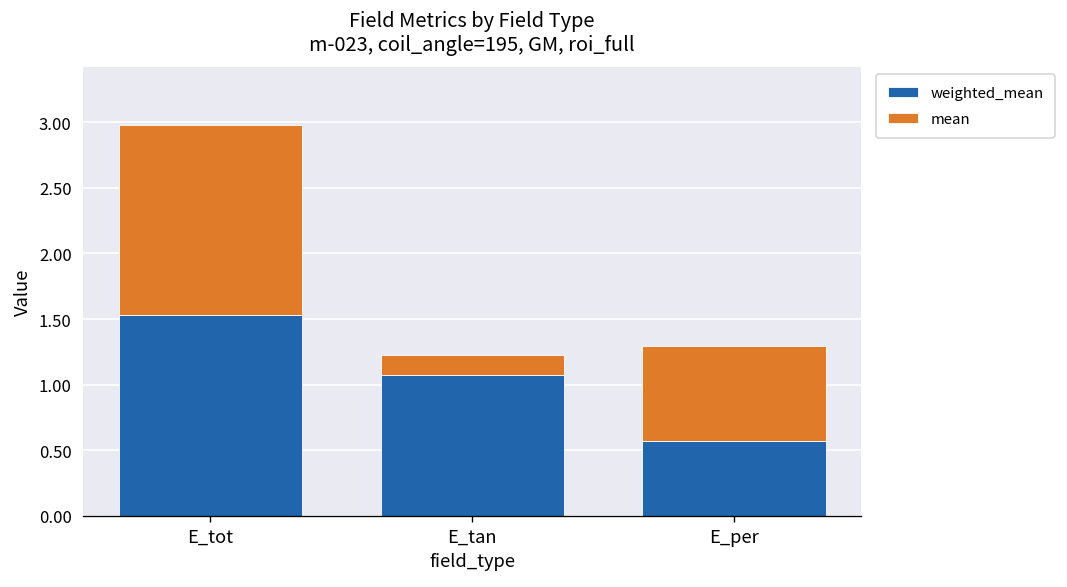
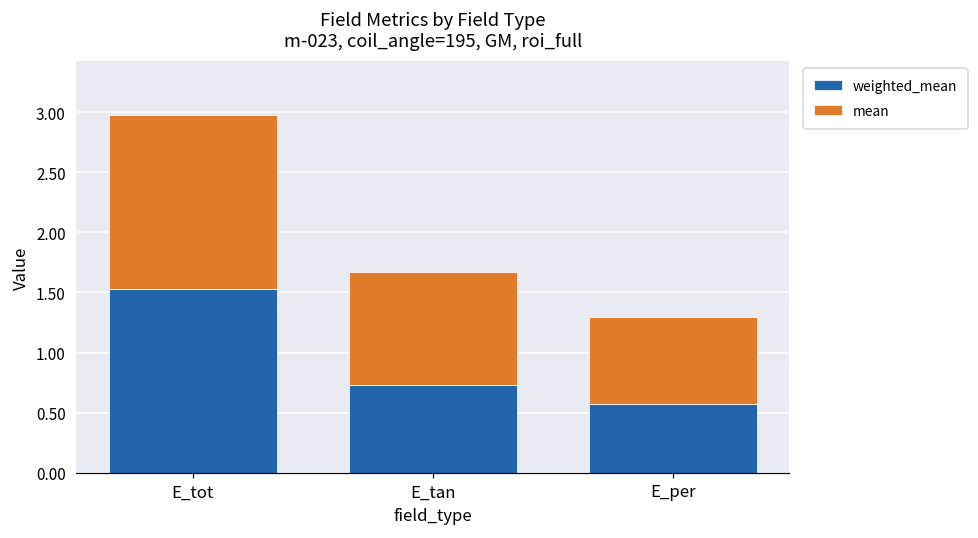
weighted_mean, E_tan: 1.07 -> 0.73
mean, E_tan: 0.15 -> 0.93
